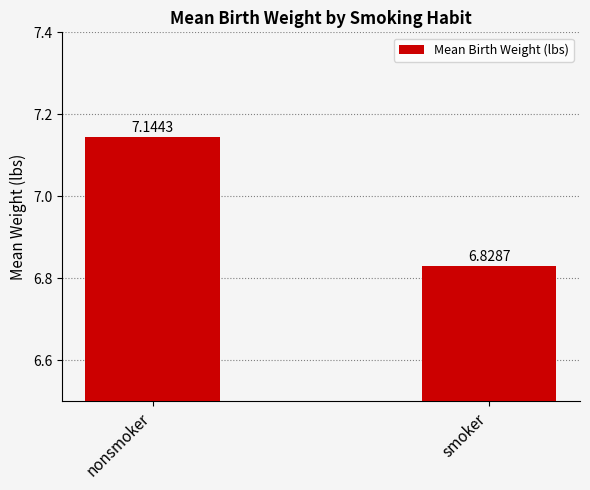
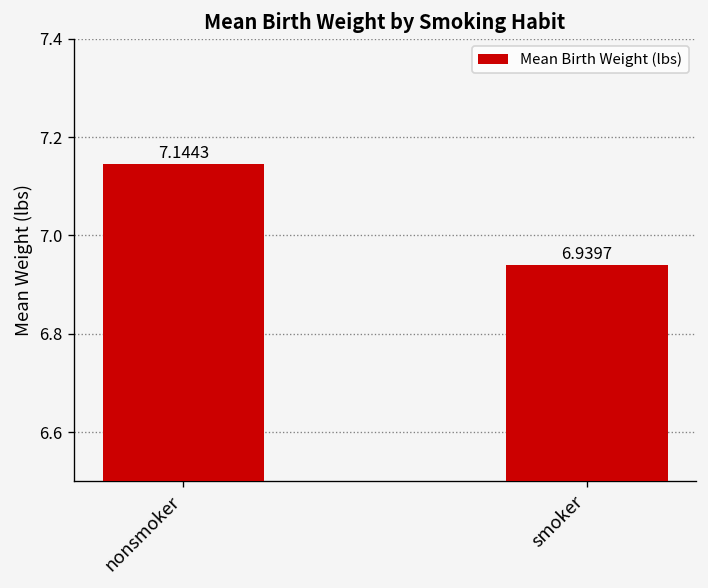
smoker: 6.8287 -> 6.9397
